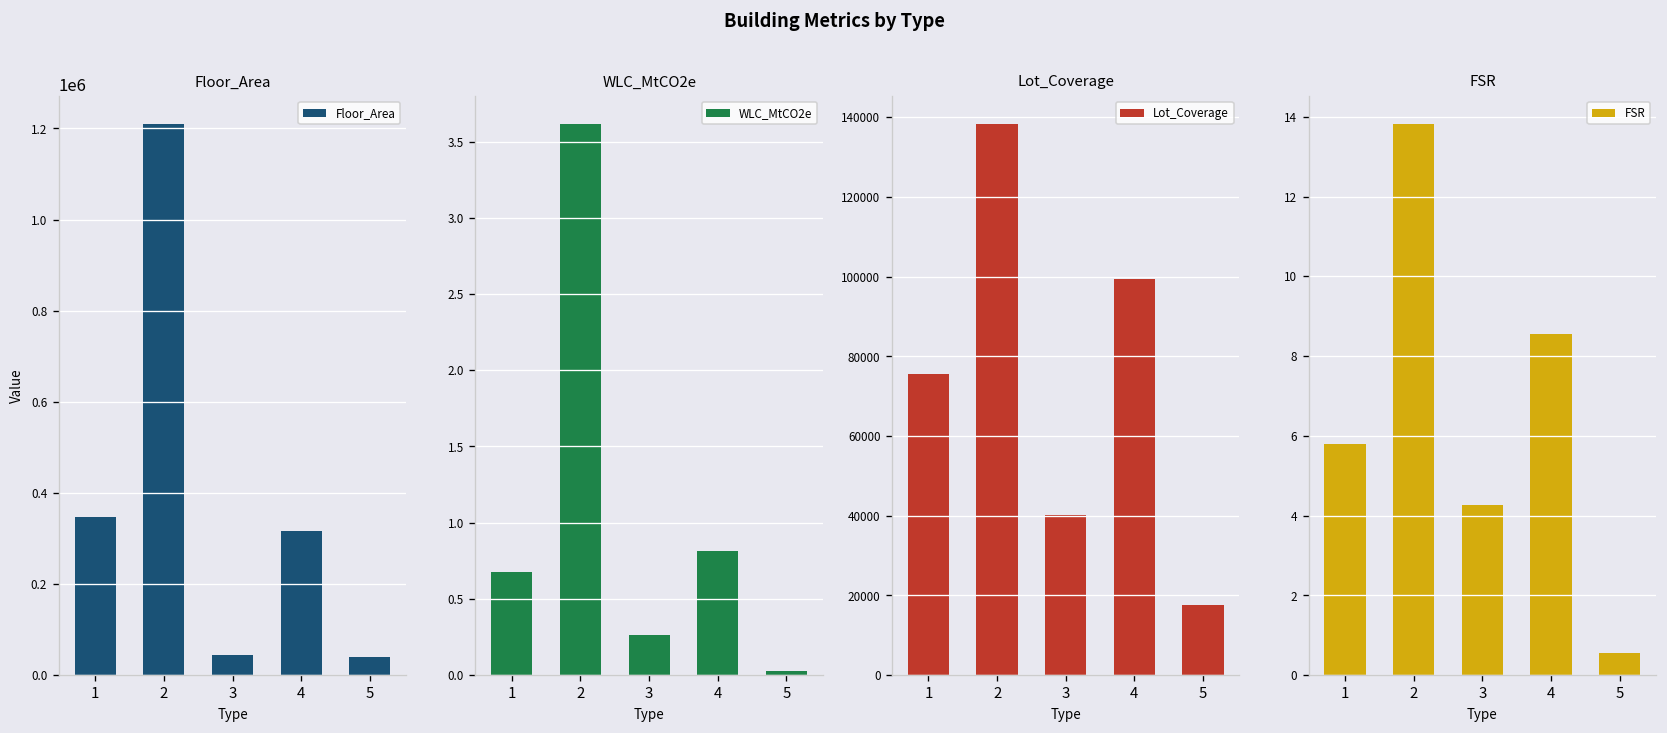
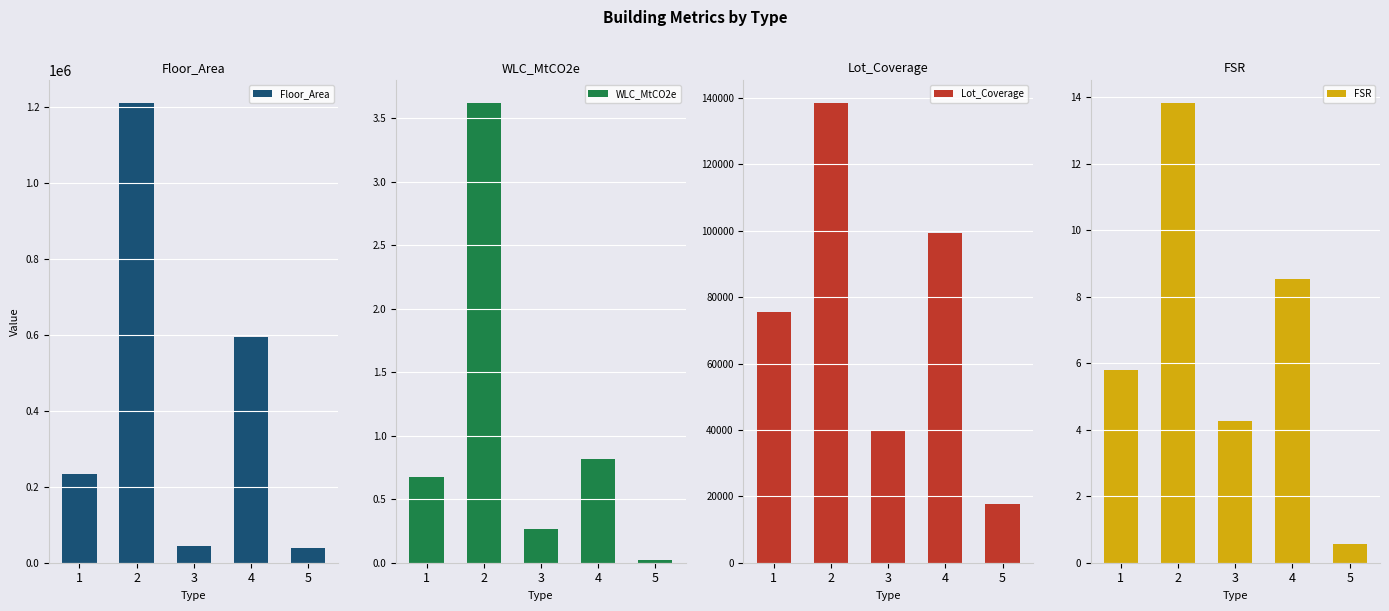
Floor_Area, 1: 350000 -> 230000
Floor_Area, 4: 320000 -> 600000
